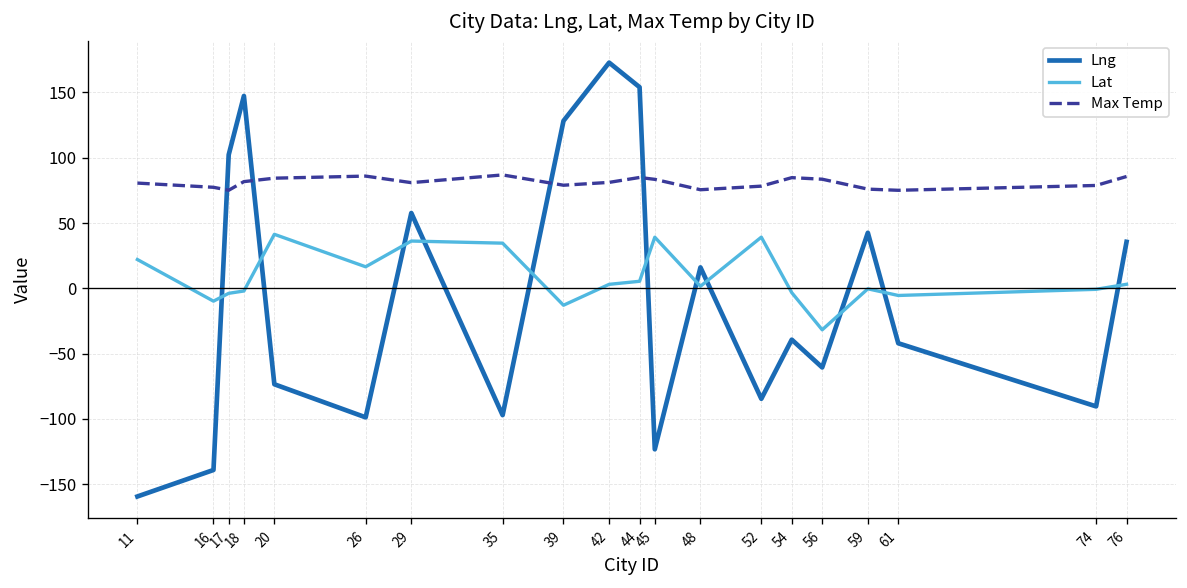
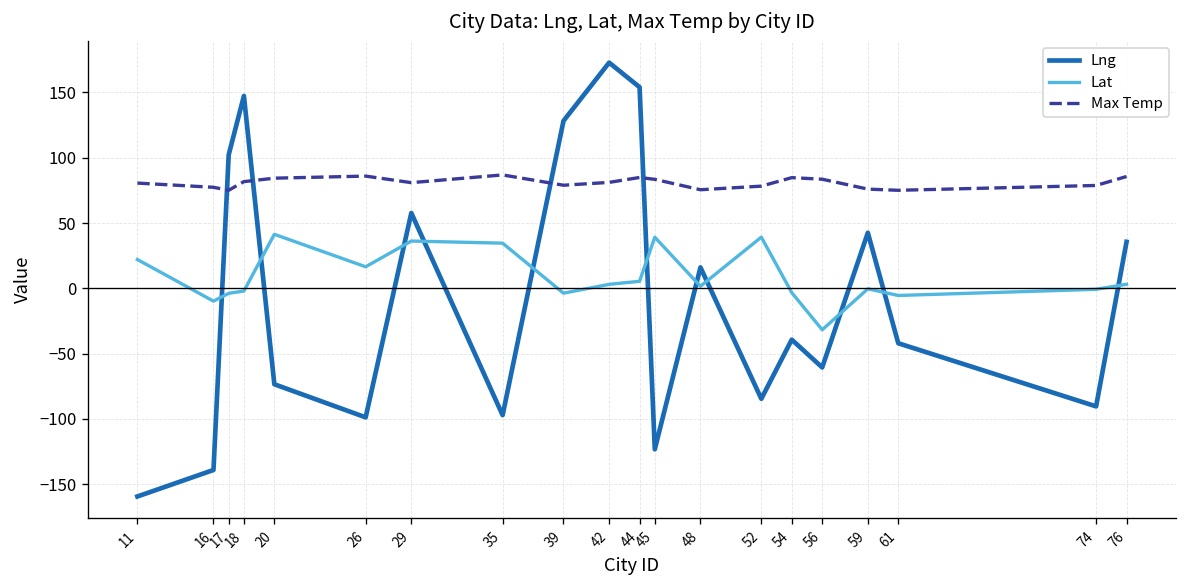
Lat, 39: -13 -> -4
